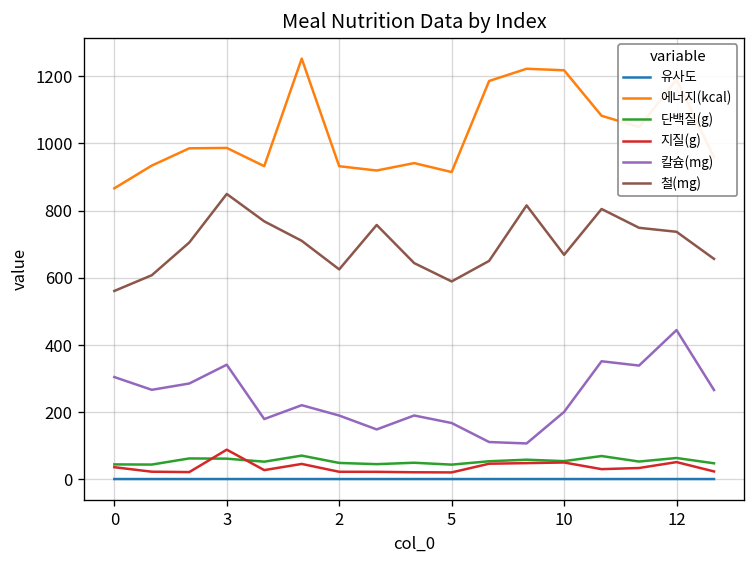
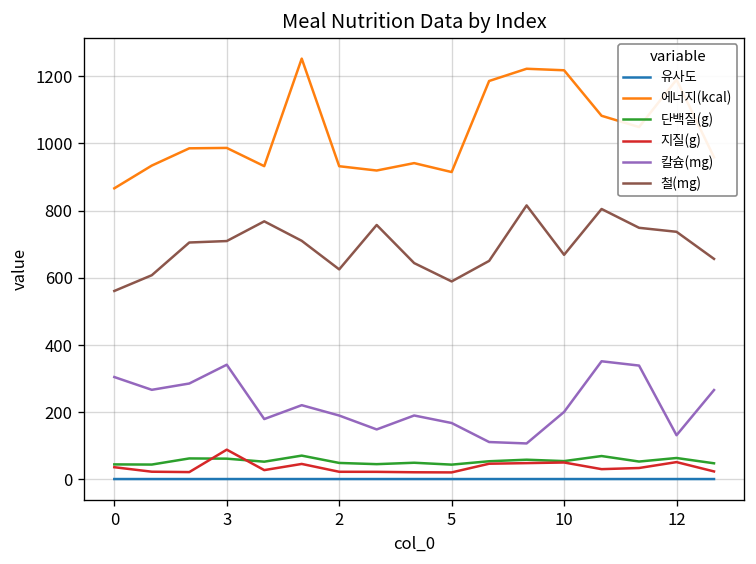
철(mg), 3: 850 -> 710
칼슘(mg), 12: 440 -> 130
